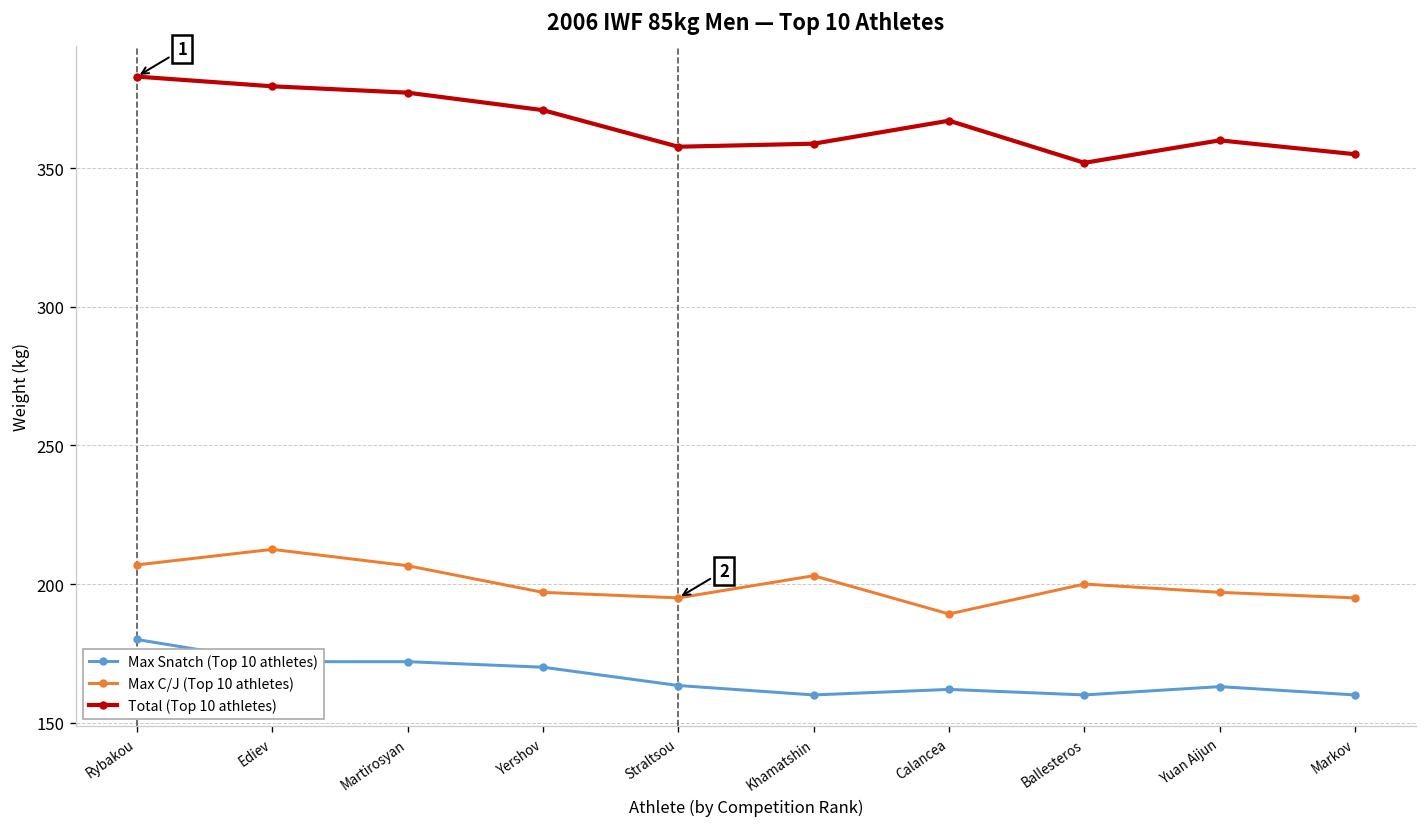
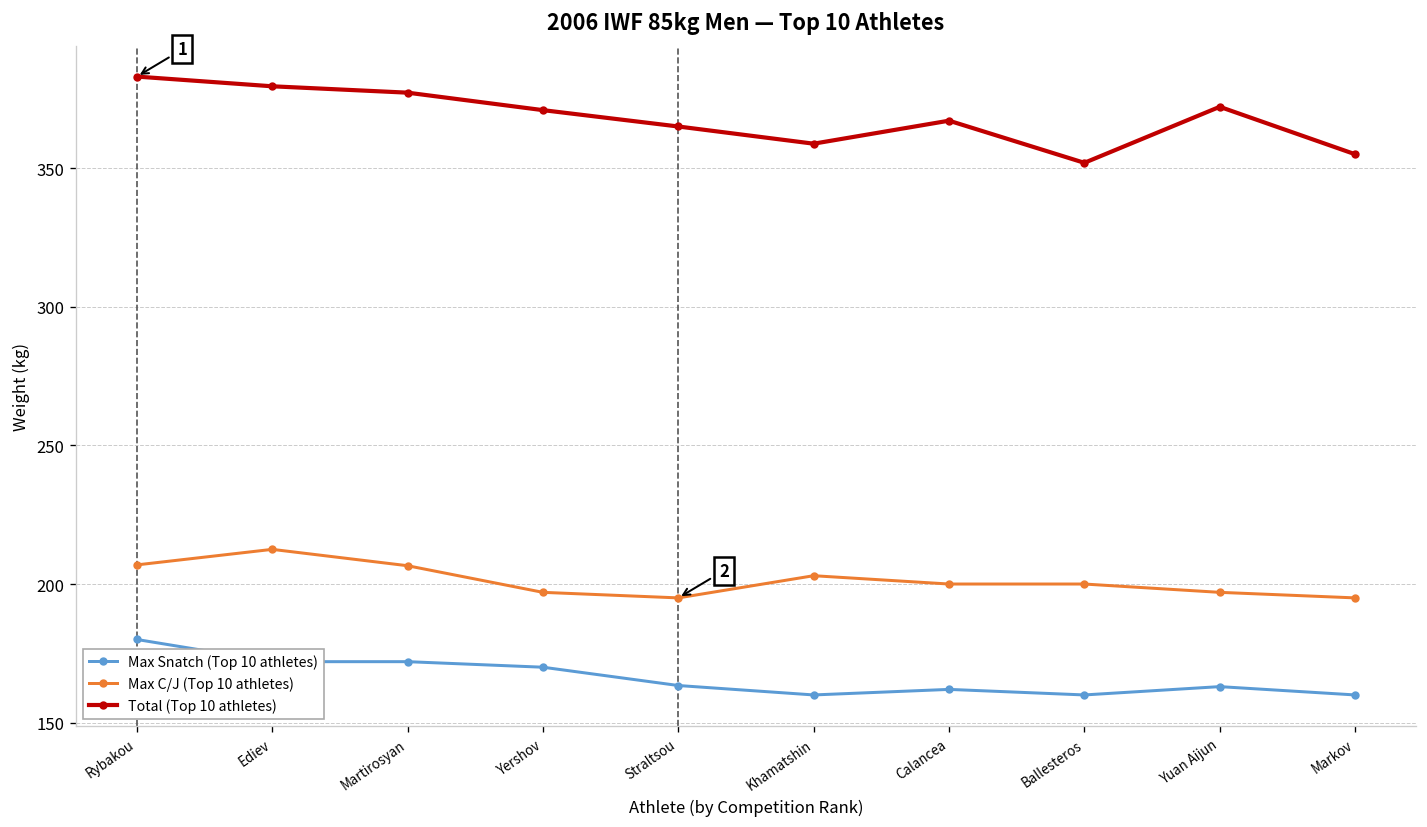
Total (Top 10 athletes), Straltsou: 358 -> 365
Max C/J (Top 10 athletes), Calancea: 189 -> 200
Total (Top 10 athletes), Yuan Aijun: 360 -> 372
